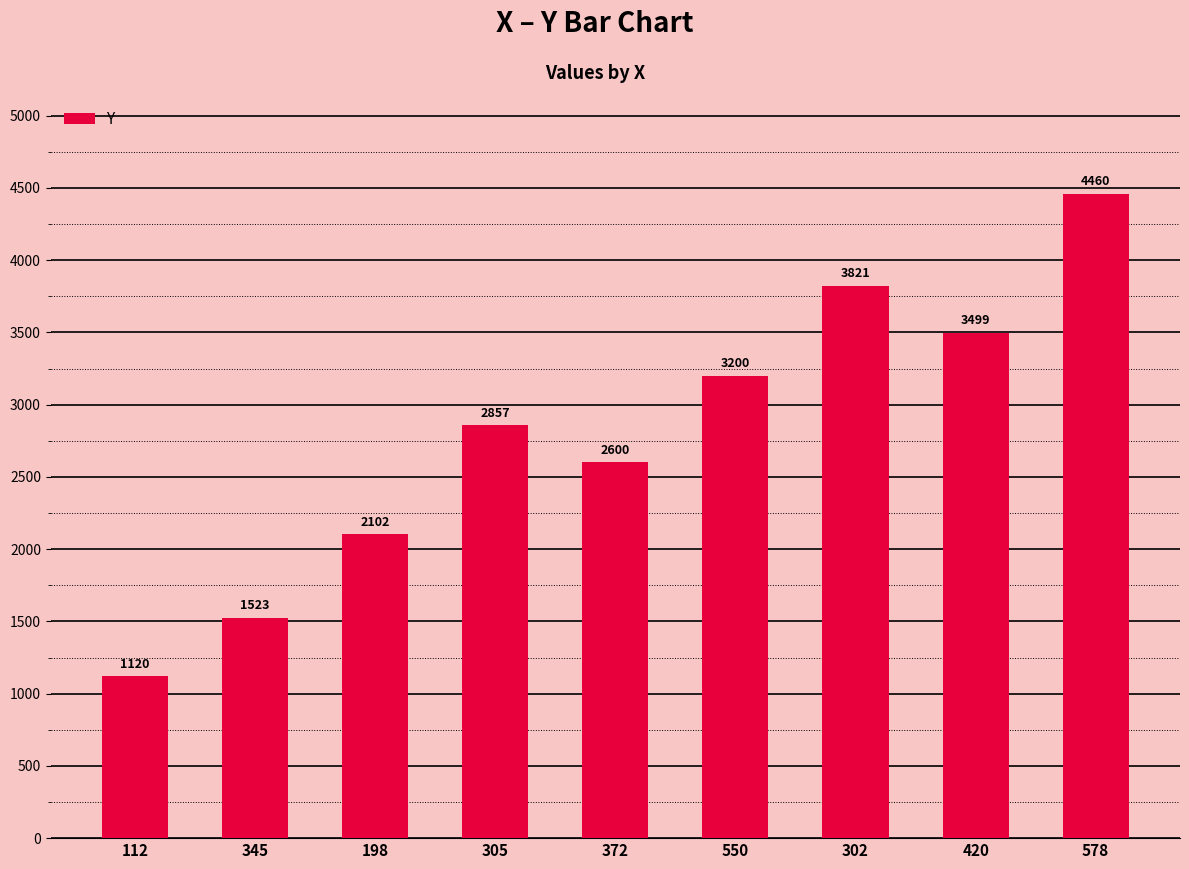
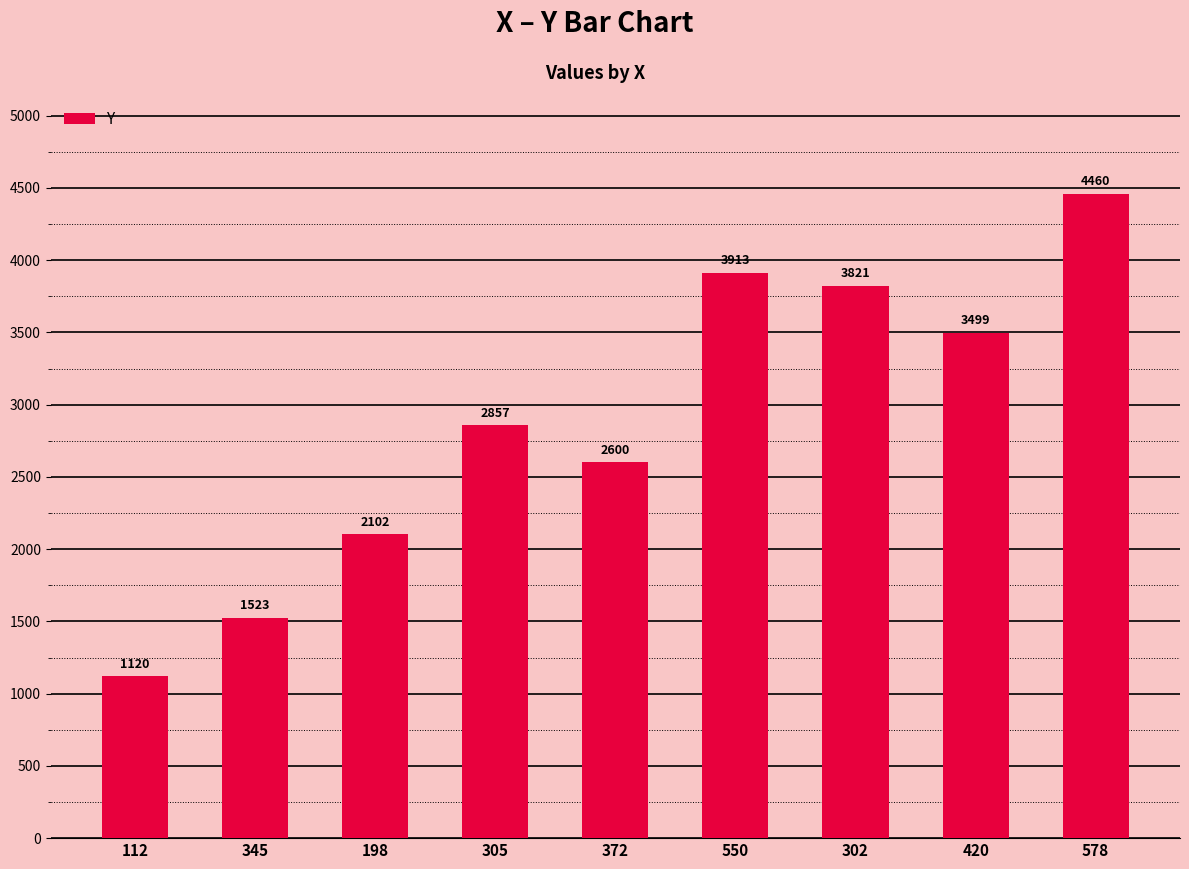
550: 3200 -> 3913
